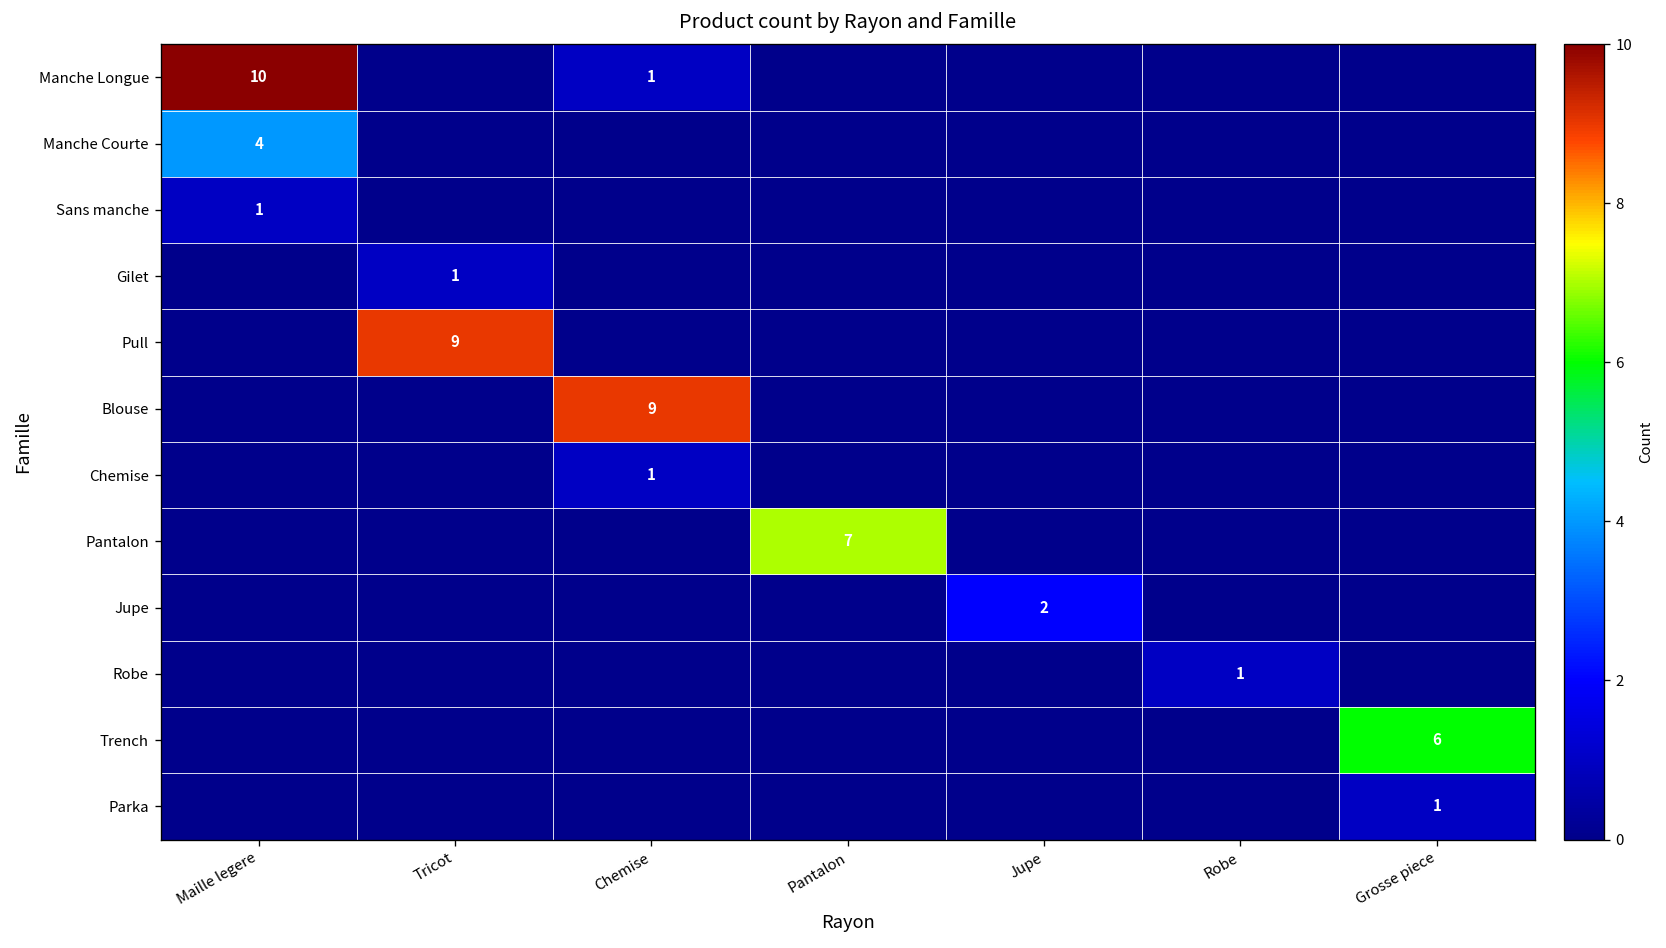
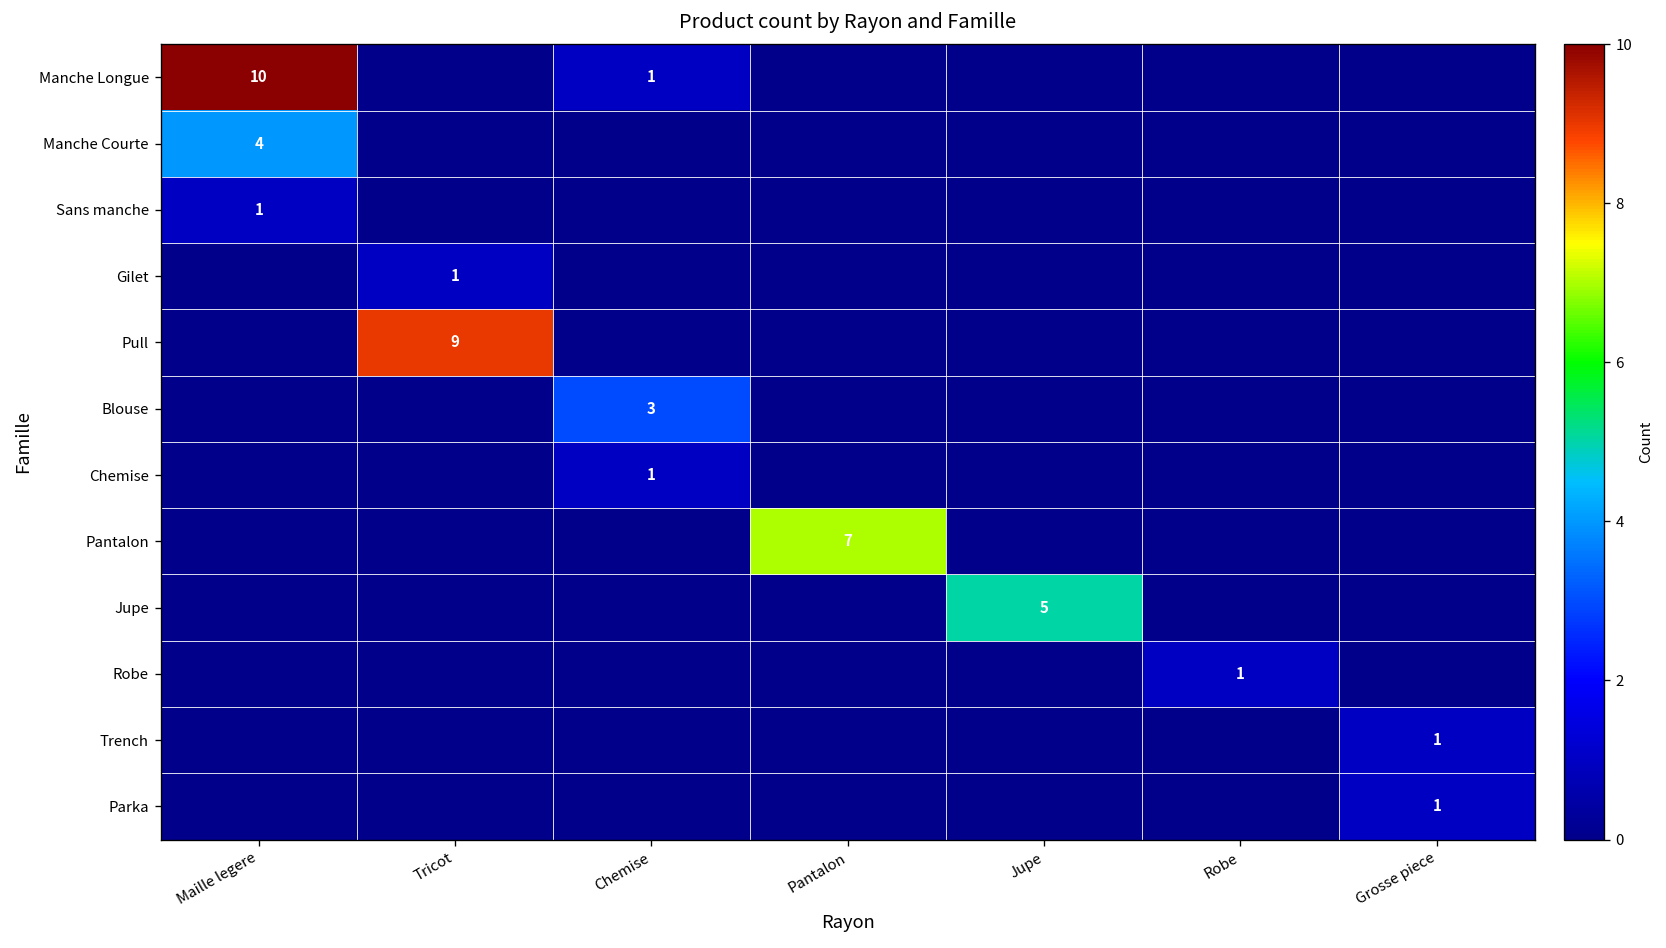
Blouse, Chemise: 9 -> 3
Jupe, Jupe: 2 -> 5
Trench, Grosse piece: 6 -> 1
